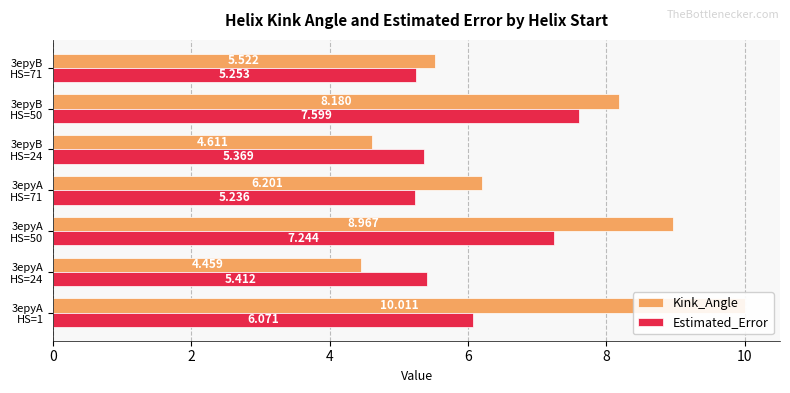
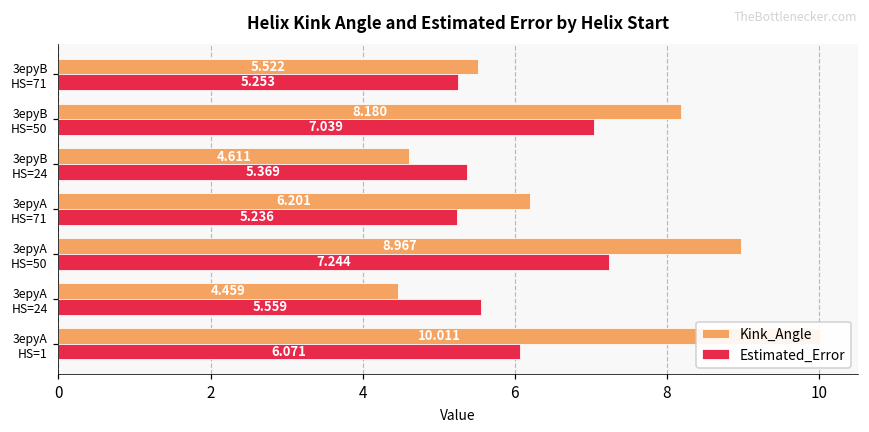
Estimated_Error, 3epyB HS=50: 7.599 -> 7.039
Estimated_Error, 3epyA HS=24: 5.412 -> 5.559
